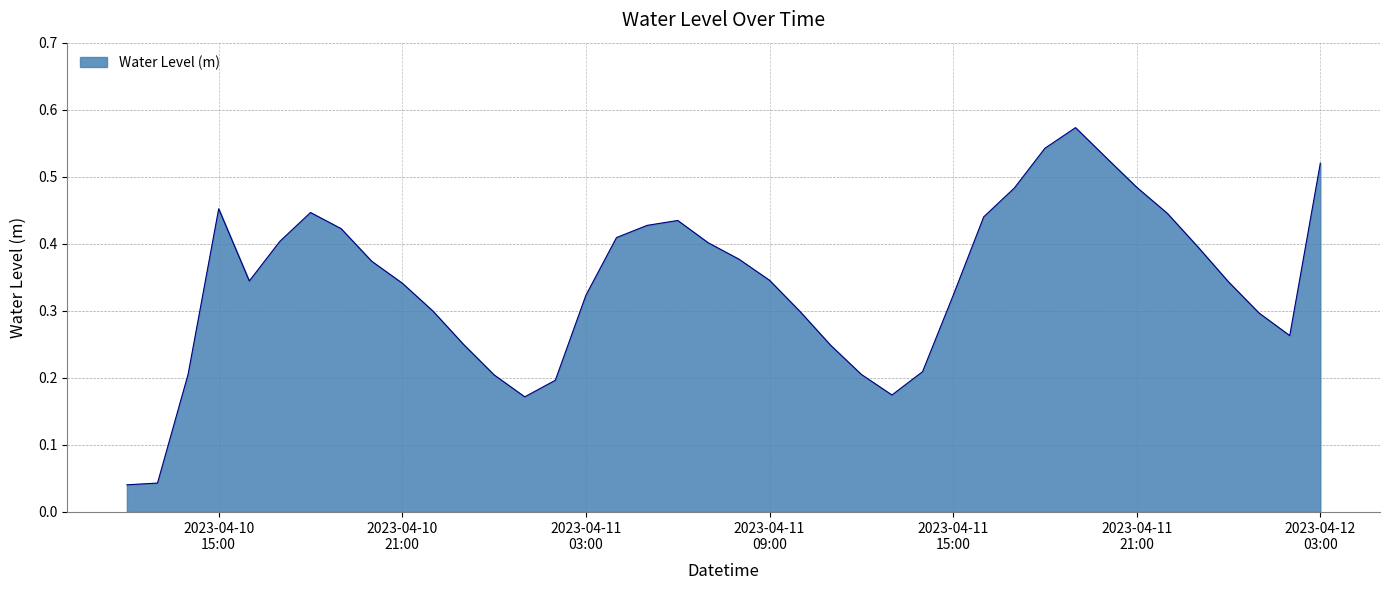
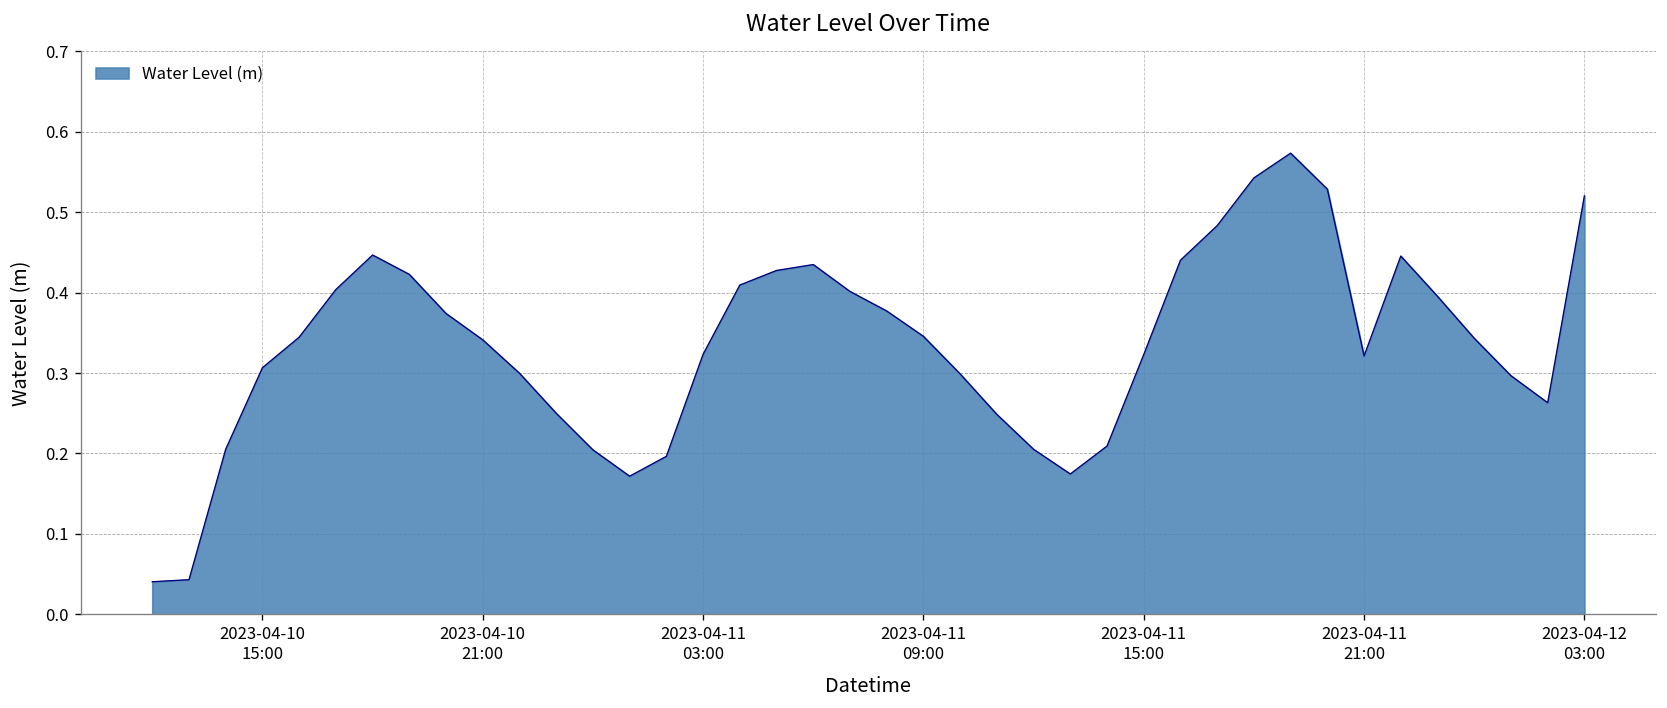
2023-04-10 15:00: 0.45 -> 0.31
2023-04-11 21:00: 0.48 -> 0.32
